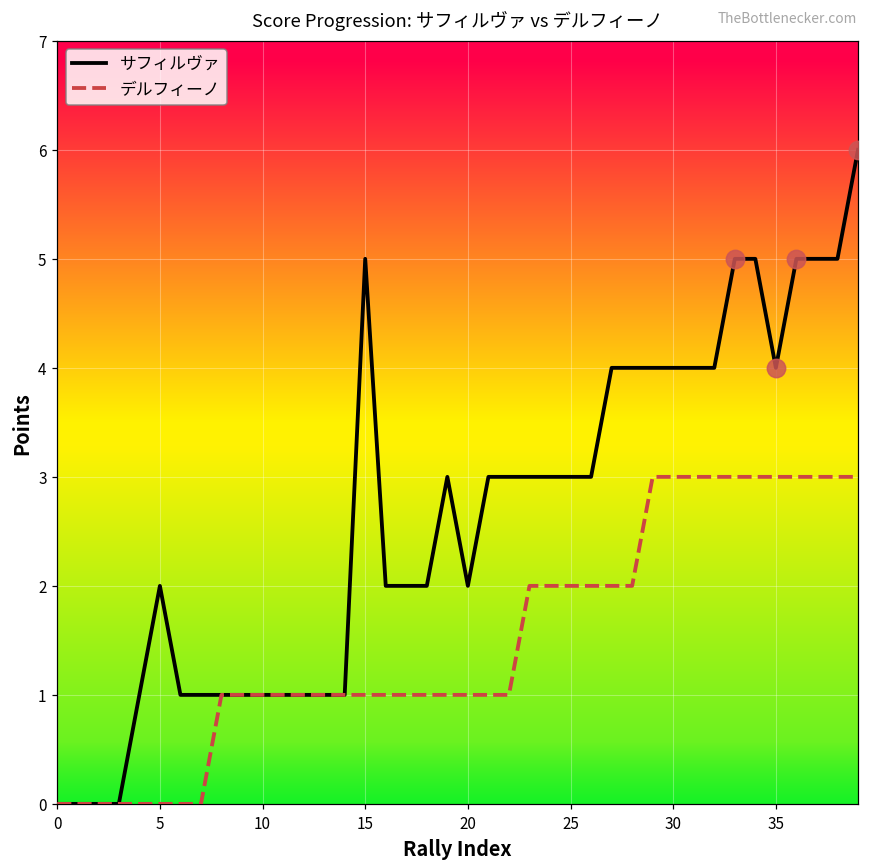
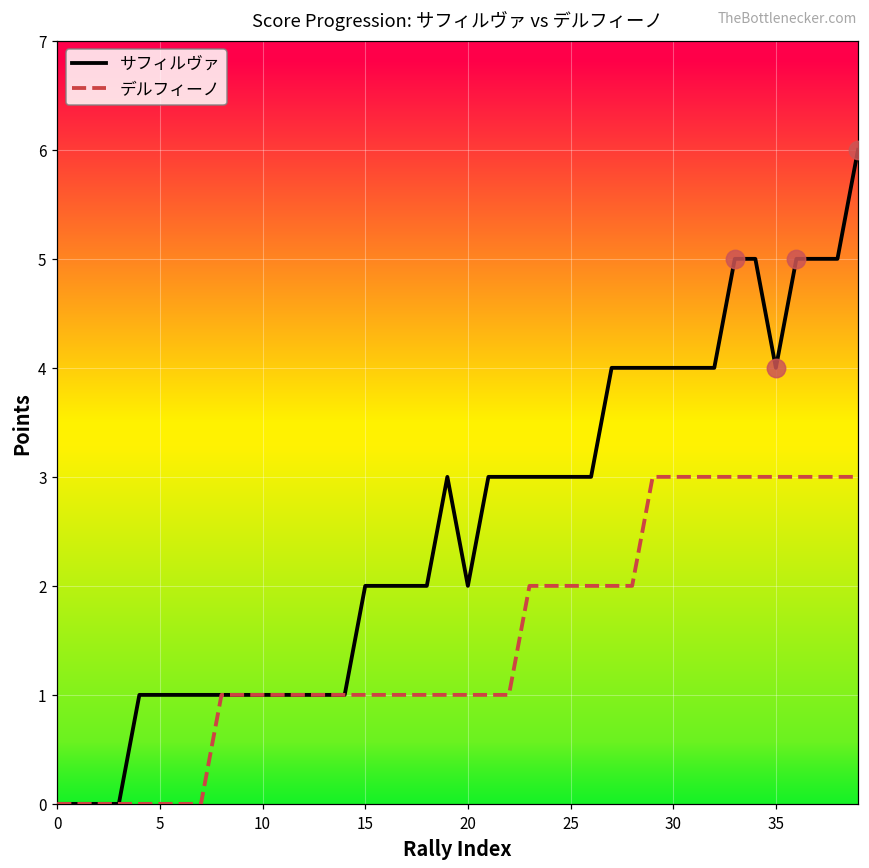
サフィルヴァ, 5: 2 -> 1
サフィルヴァ, 15: 5 -> 2
